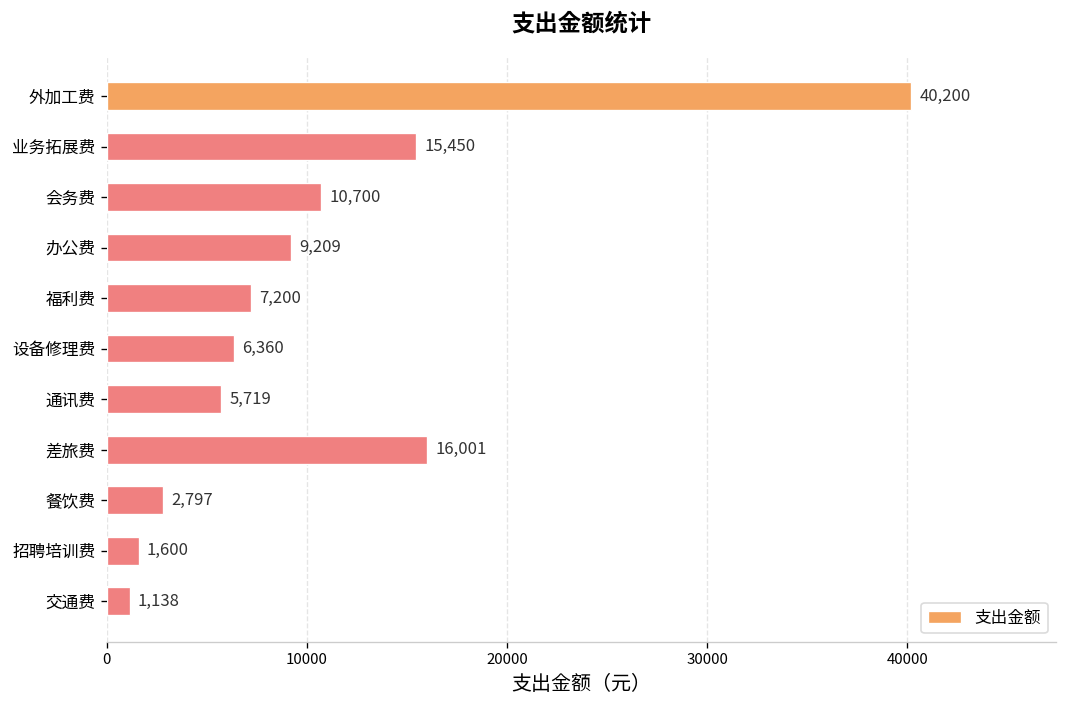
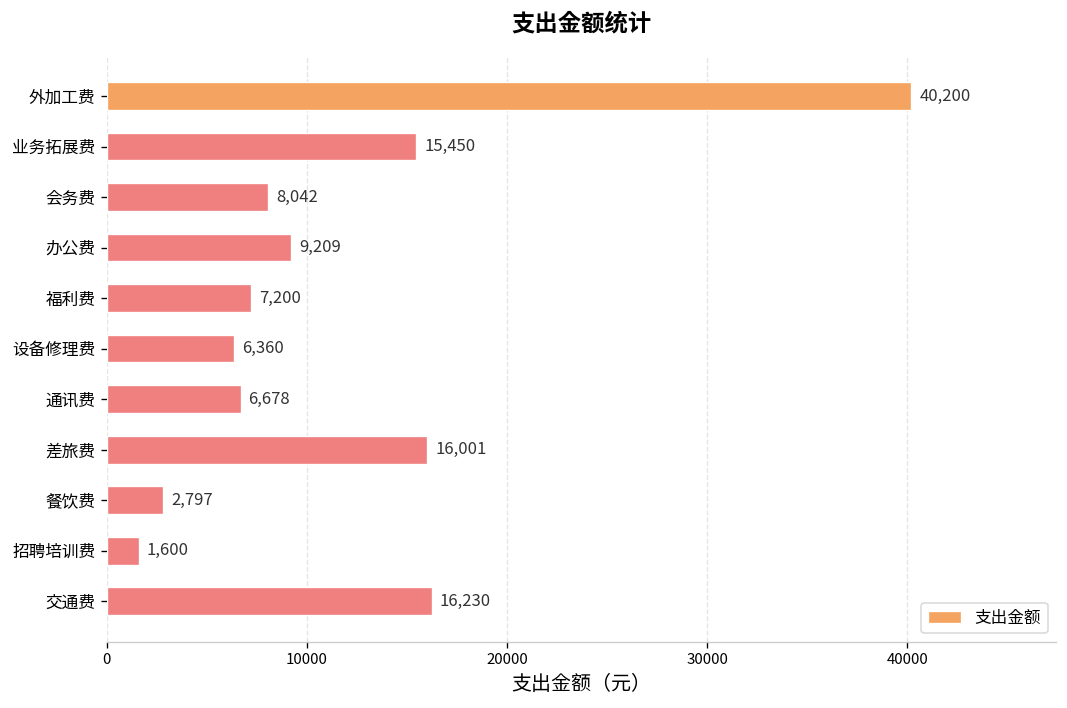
会务费: 10,700 -> 8,042
通讯费: 5,719 -> 6,678
交通费: 1,138 -> 16,230
